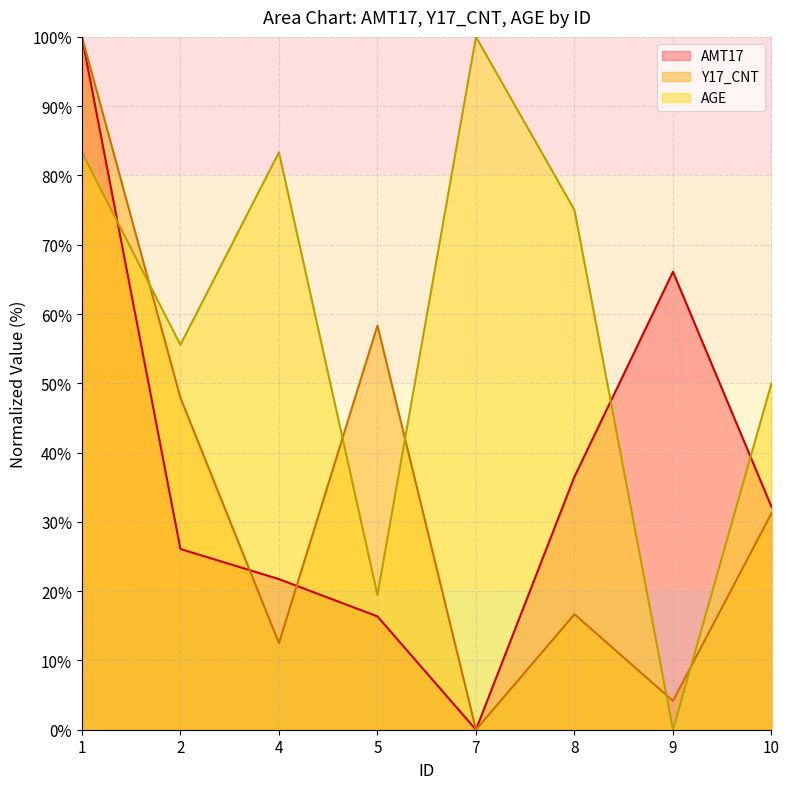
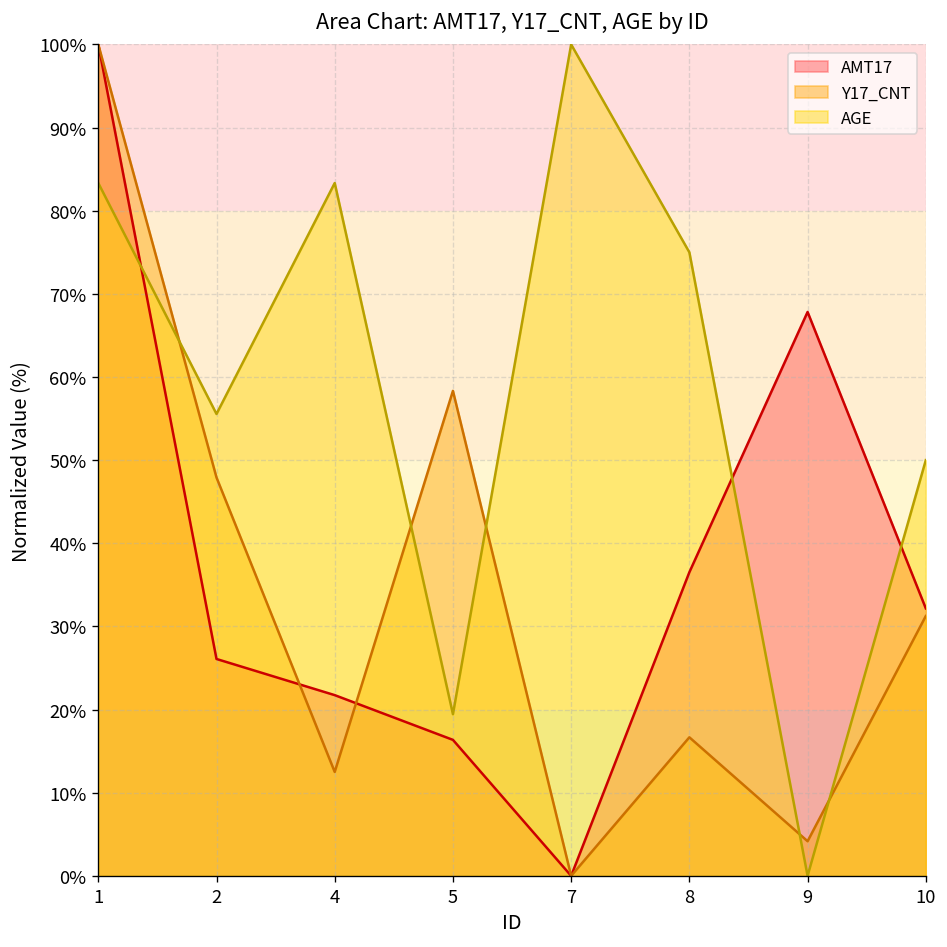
AMT17, 9: 66% -> 68%
